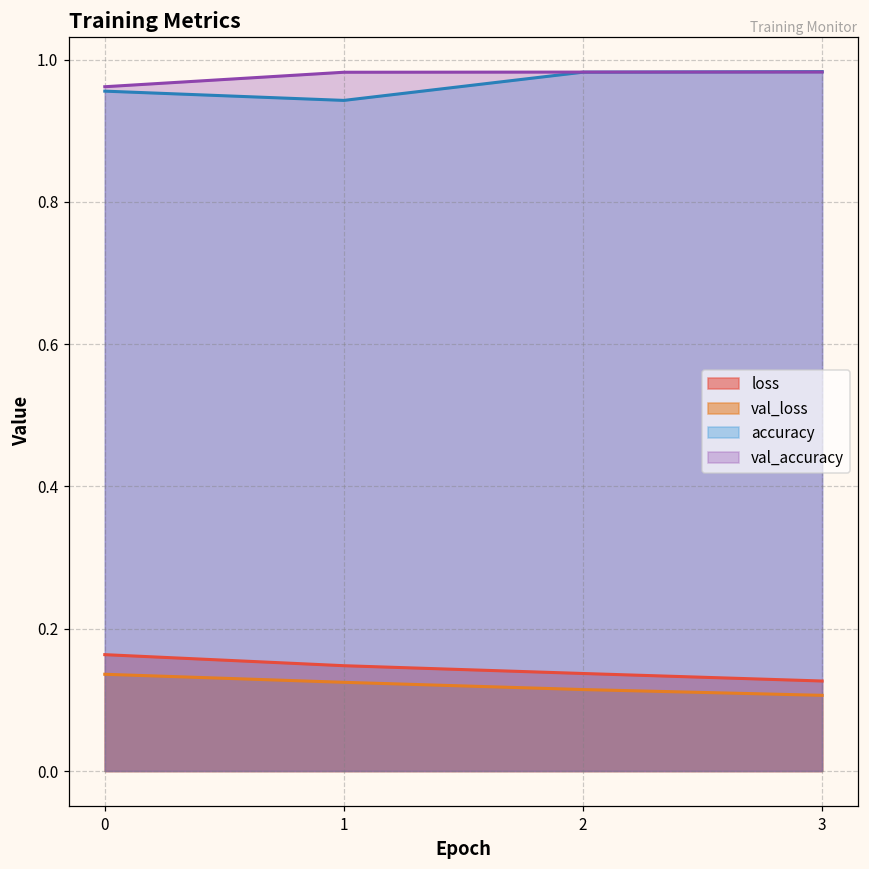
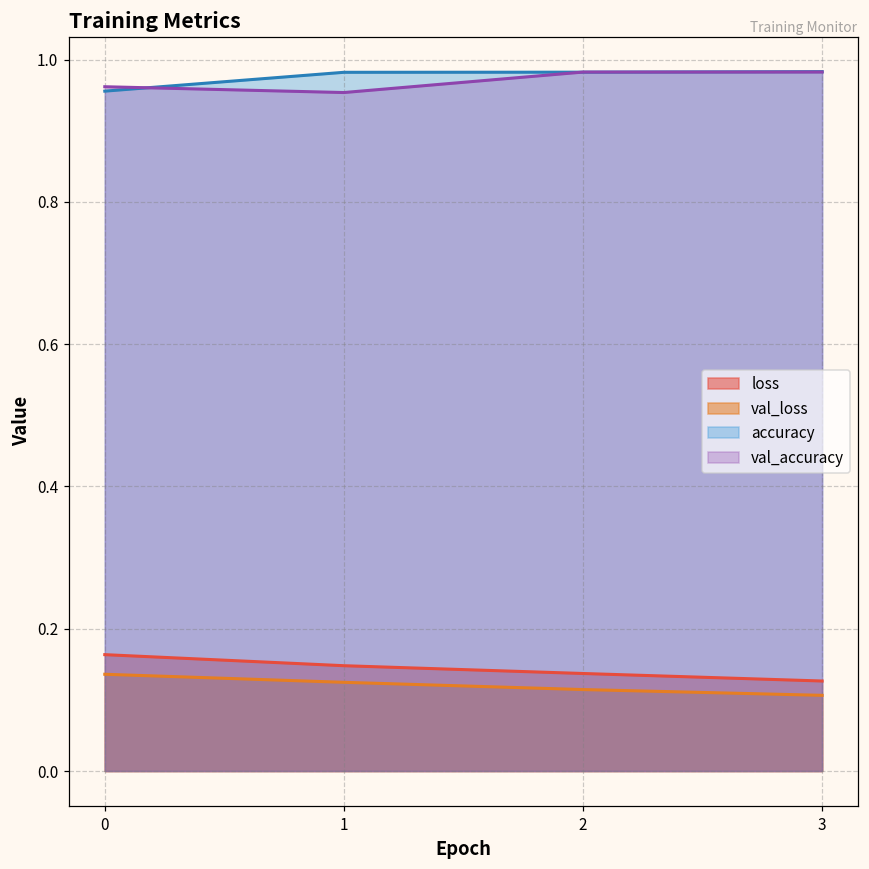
accuracy, 1: 0.94 -> 0.98
val_accuracy, 1: 0.98 -> 0.95
